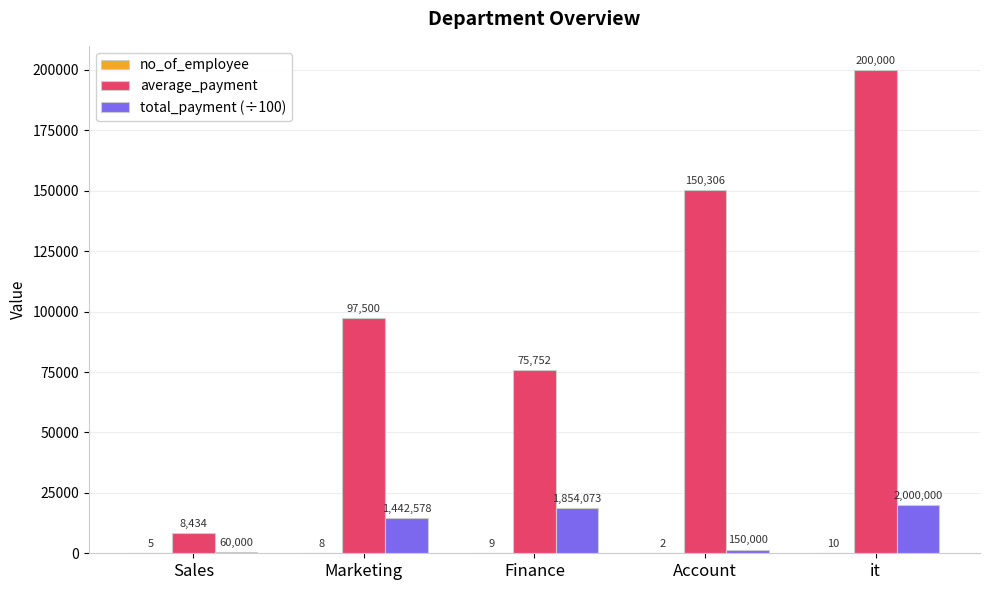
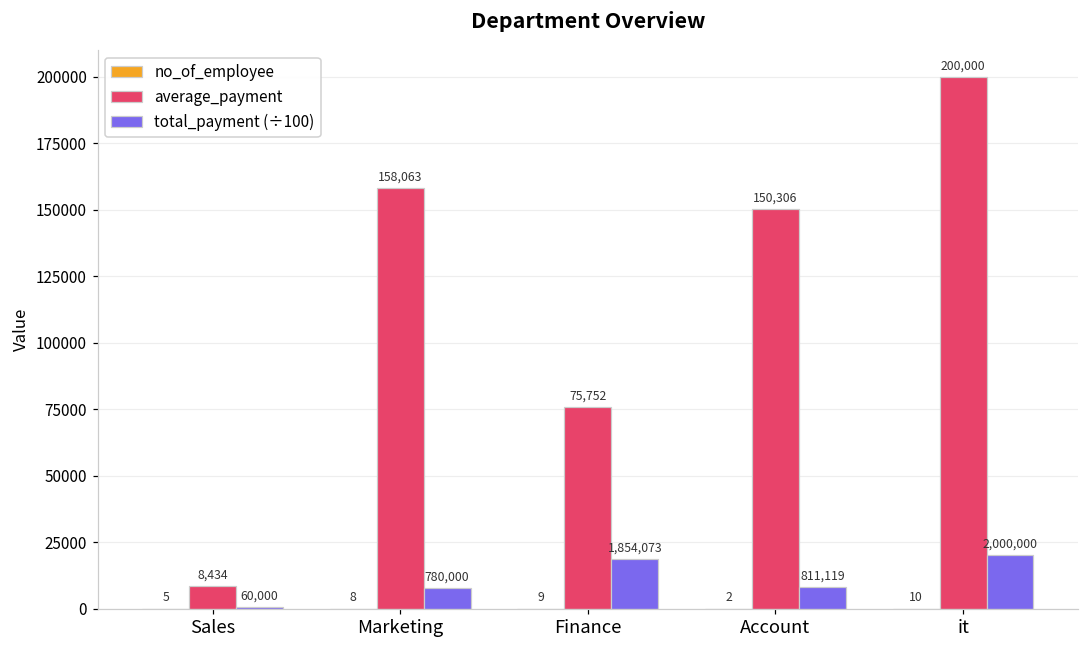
average_payment, Marketing: 97,500 -> 158,063
total_payment (÷100), Marketing: 1,442,578 -> 780,000
total_payment (÷100), Account: 150,000 -> 811,119
